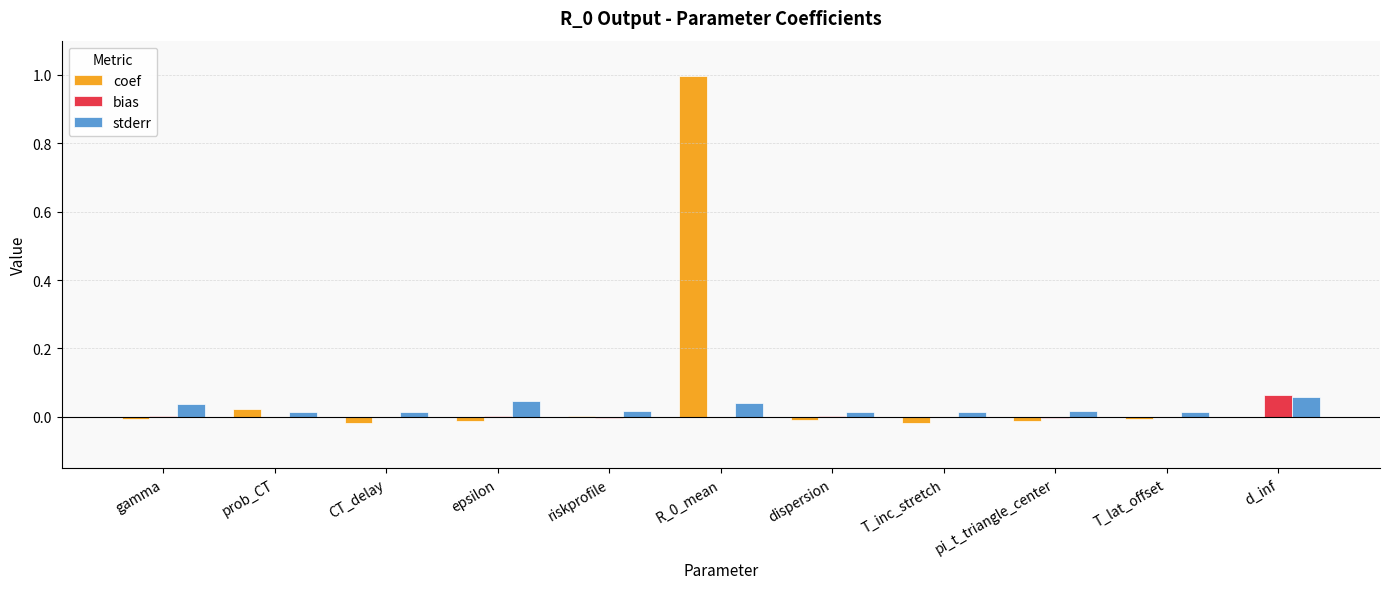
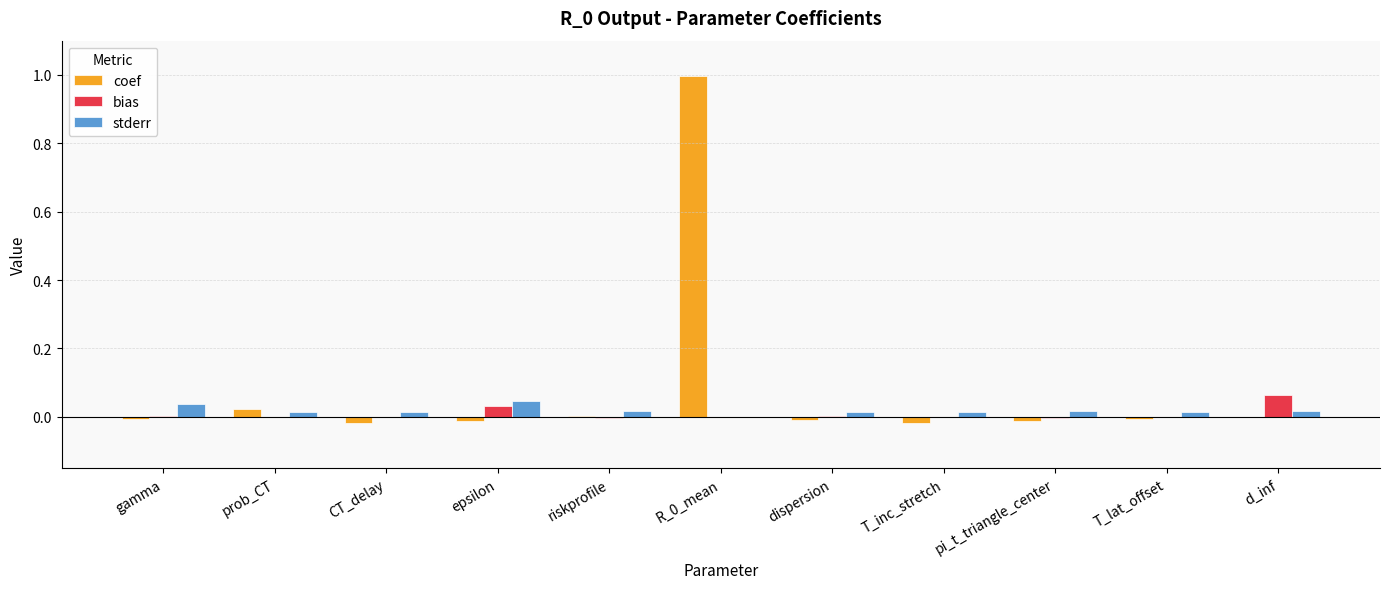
bias, epsilon: 0.00 -> 0.03
stderr, R_0_mean: 0.04 -> 0.00
stderr, d_inf: 0.06 -> 0.02
